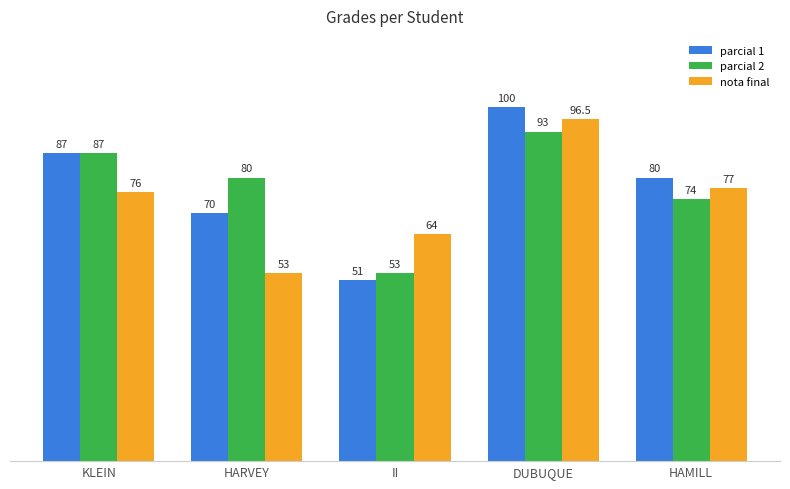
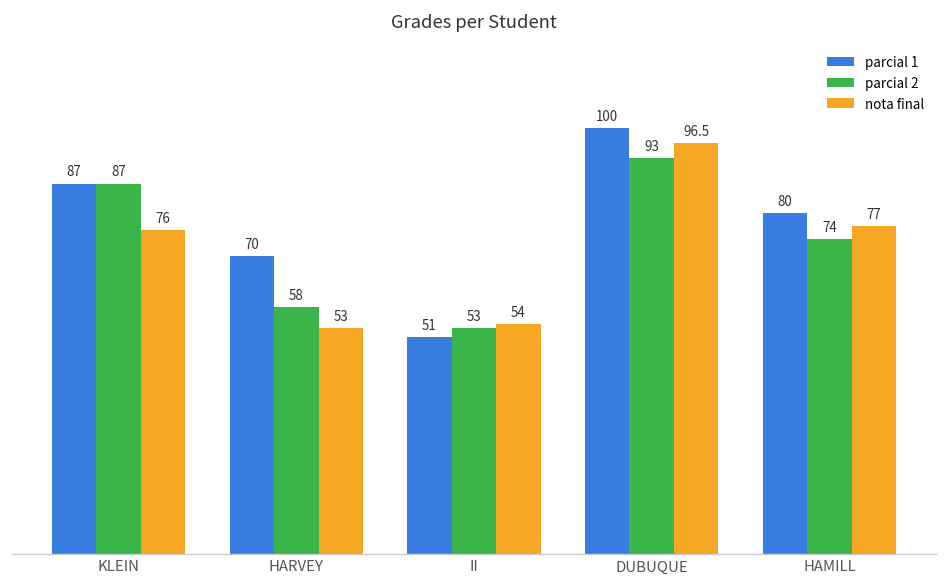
parcial 2, HARVEY: 80 -> 58
nota final, II: 64 -> 54
